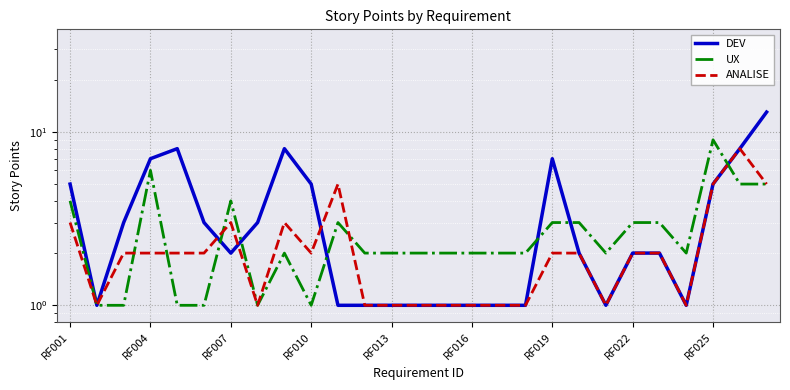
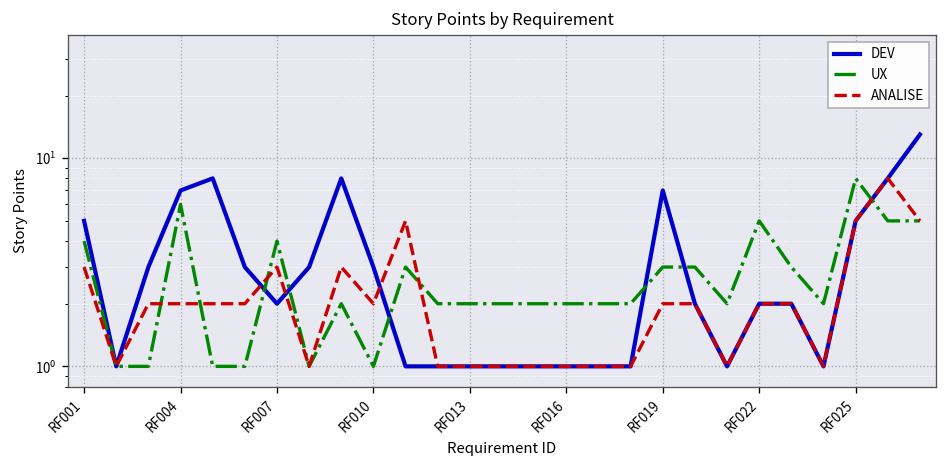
DEV, RF010: 5 -> 3
UX, RF022: 3 -> 5
UX, RF025: 9 -> 8
